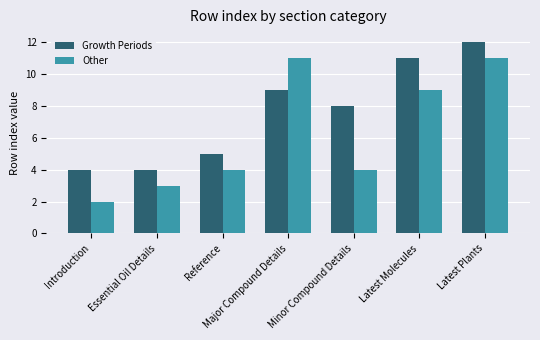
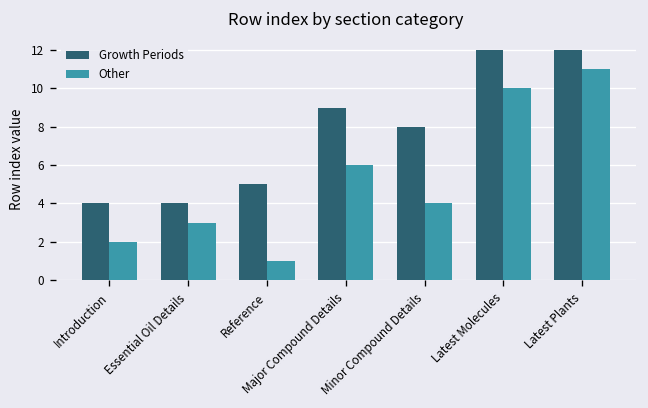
Other, Reference: 4 -> 1
Other, Major Compound Details: 11 -> 6
Growth Periods, Latest Molecules: 11 -> 12
Other, Latest Molecules: 9 -> 10
